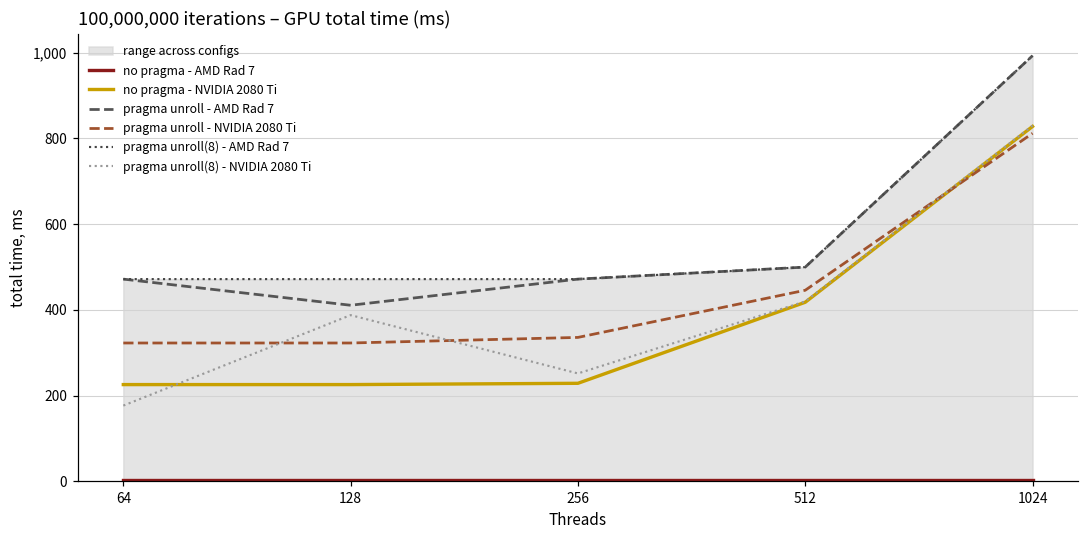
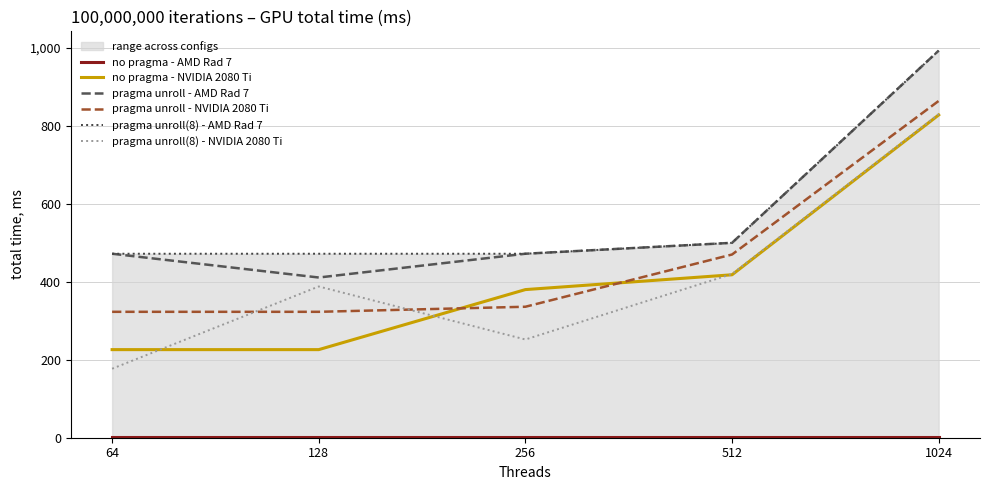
no pragma - NVIDIA 2080 Ti, 256: 230 -> 380
pragma unroll - NVIDIA 2080 Ti, 512: 450 -> 470
pragma unroll - NVIDIA 2080 Ti, 1024: 810 -> 860
